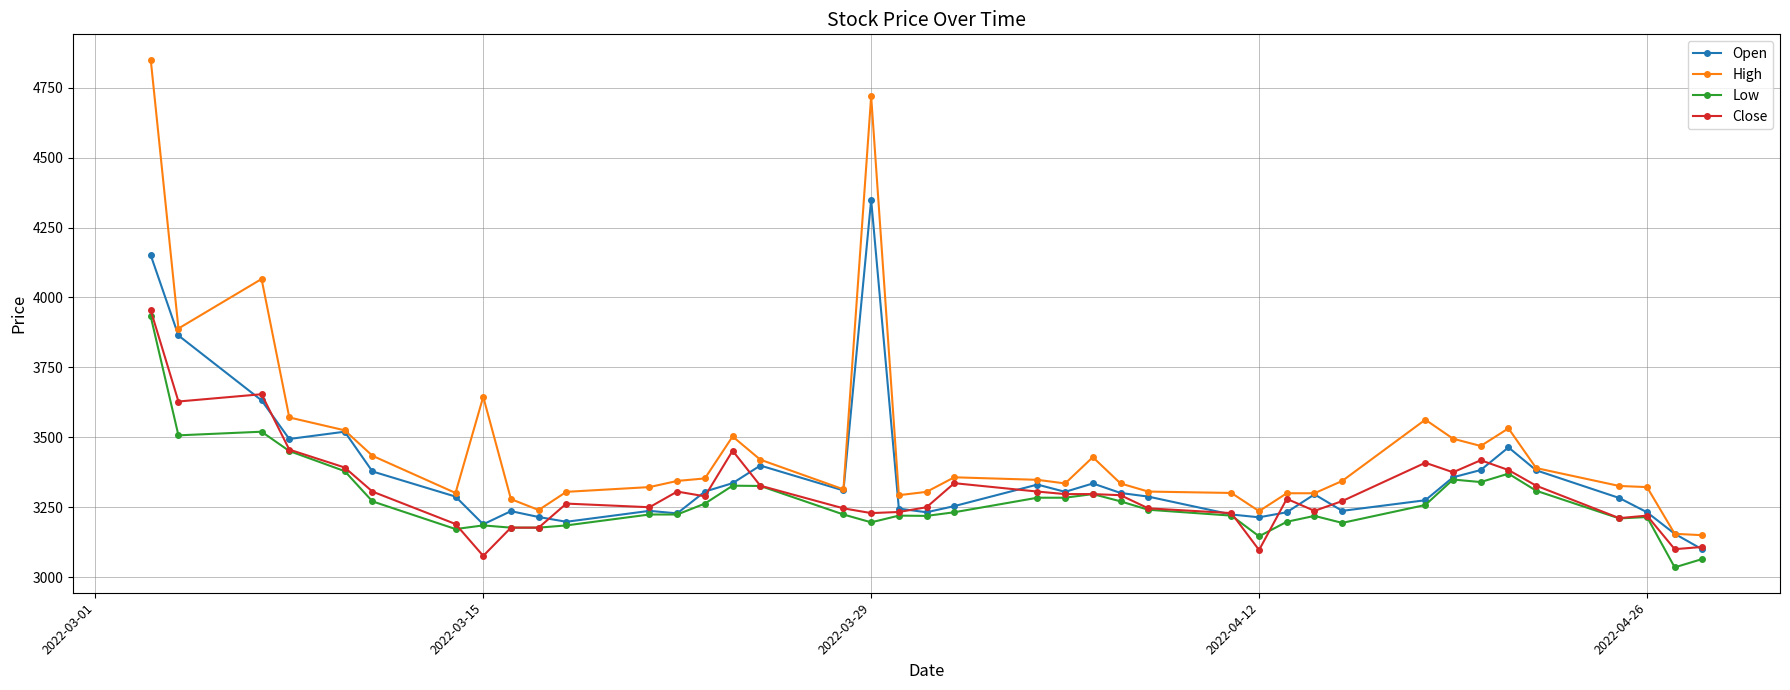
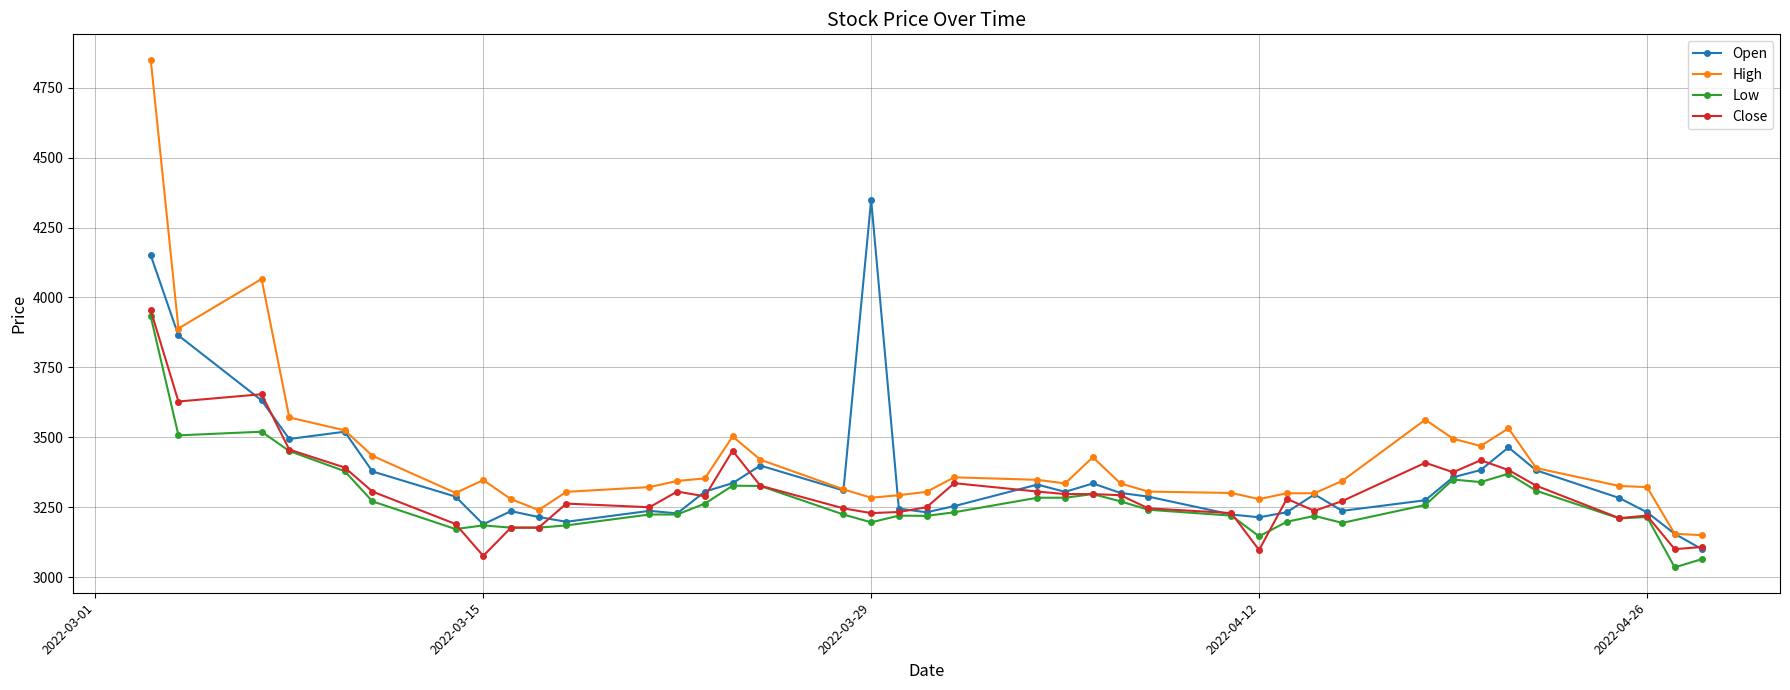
High, 2022-03-15: 3650 -> 3350
High, 2022-03-29: 4720 -> 3280
High, 2022-04-12: 3240 -> 3280
